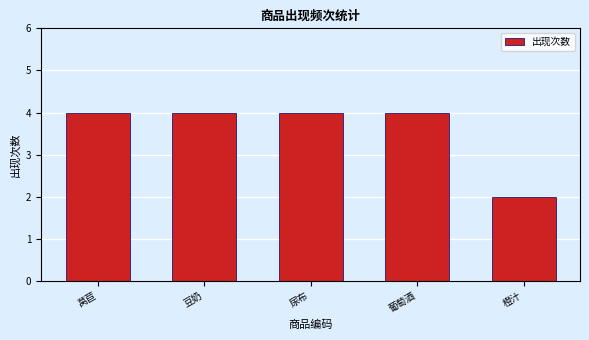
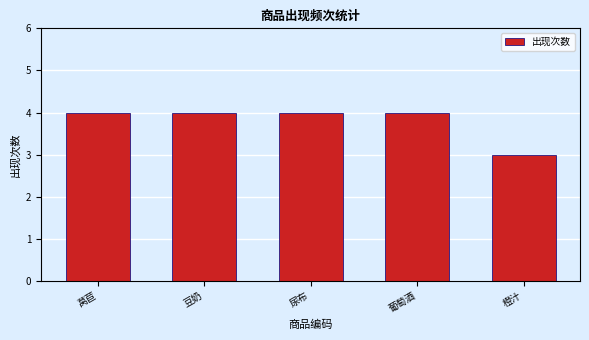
橙汁: 2 -> 3
